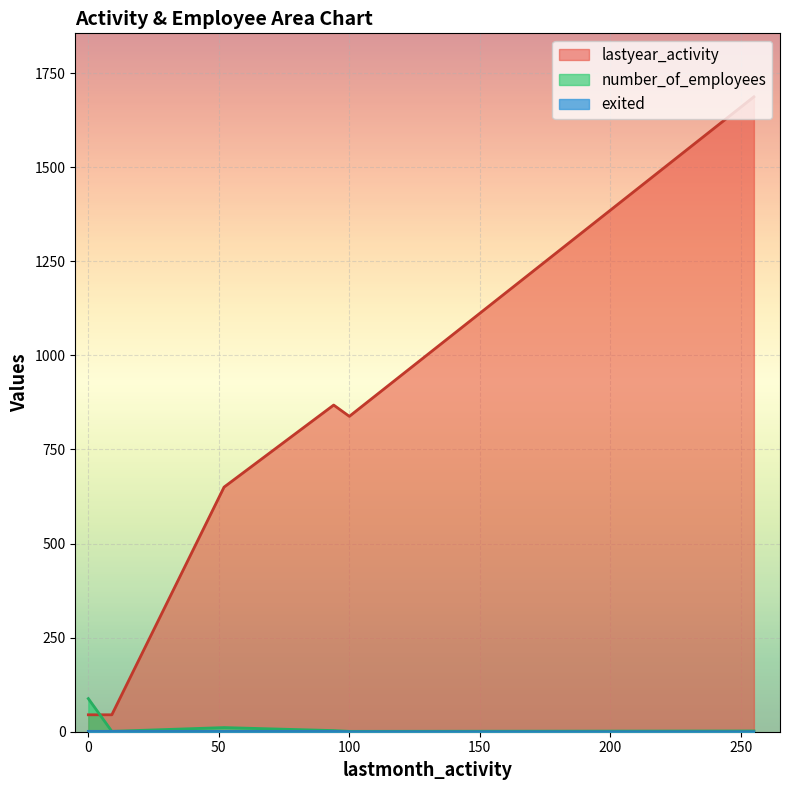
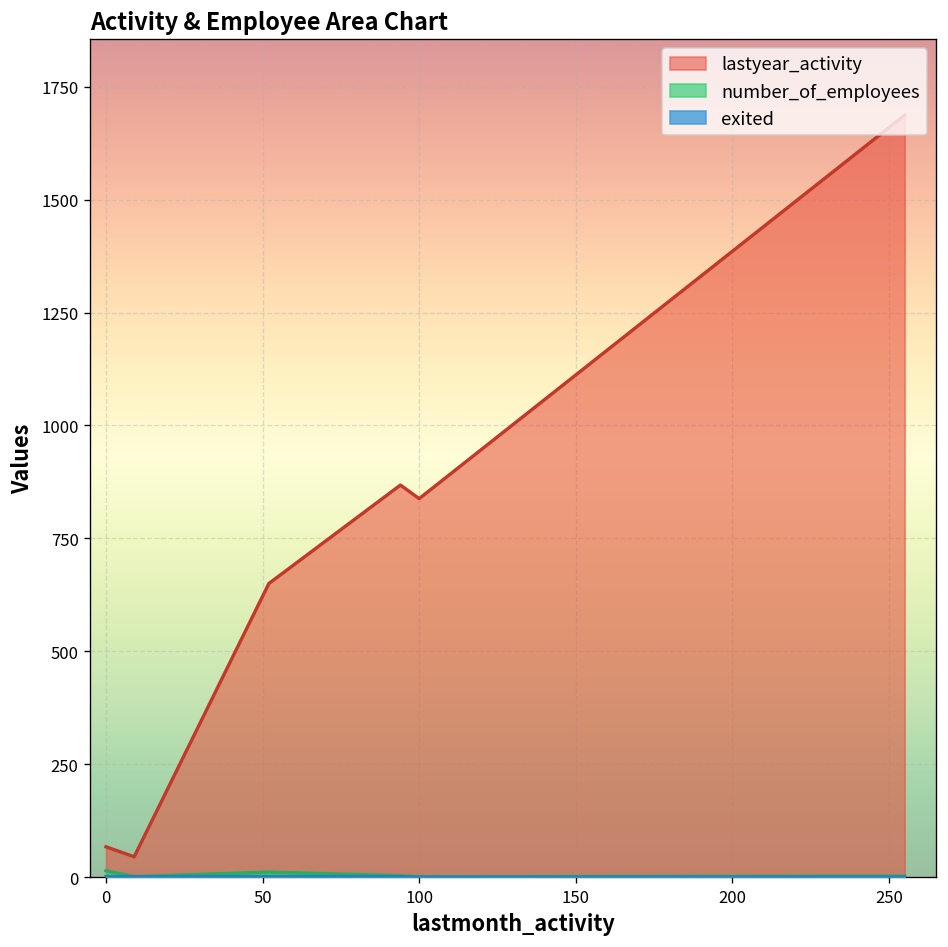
lastyear_activity, 0: 50 -> 70
number_of_employees, 0: 90 -> 10
